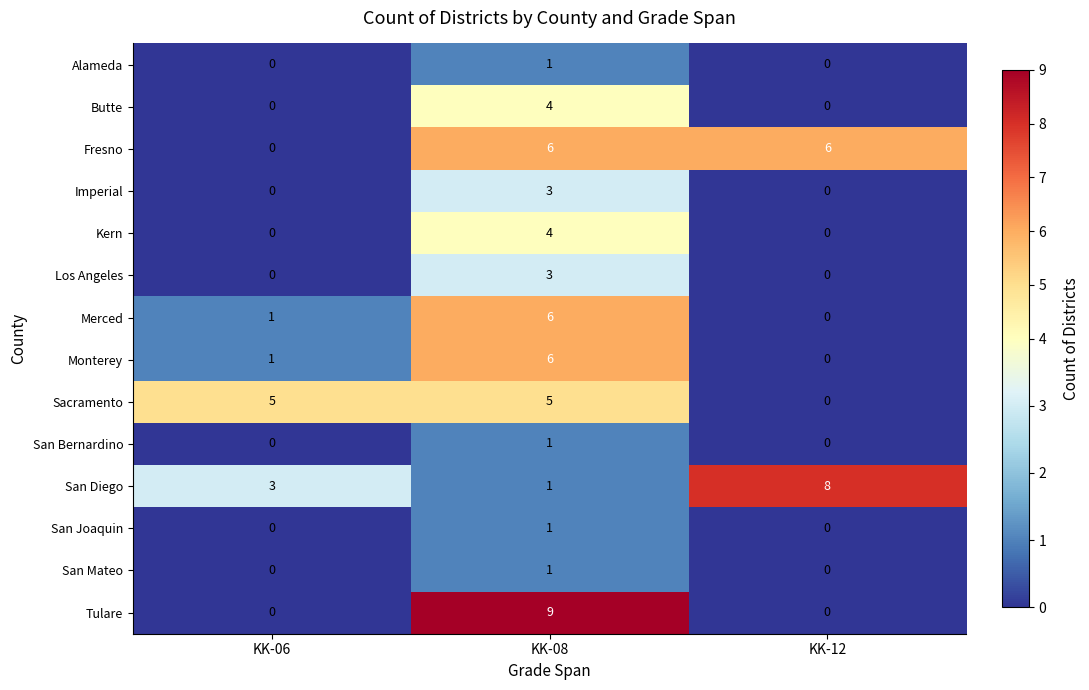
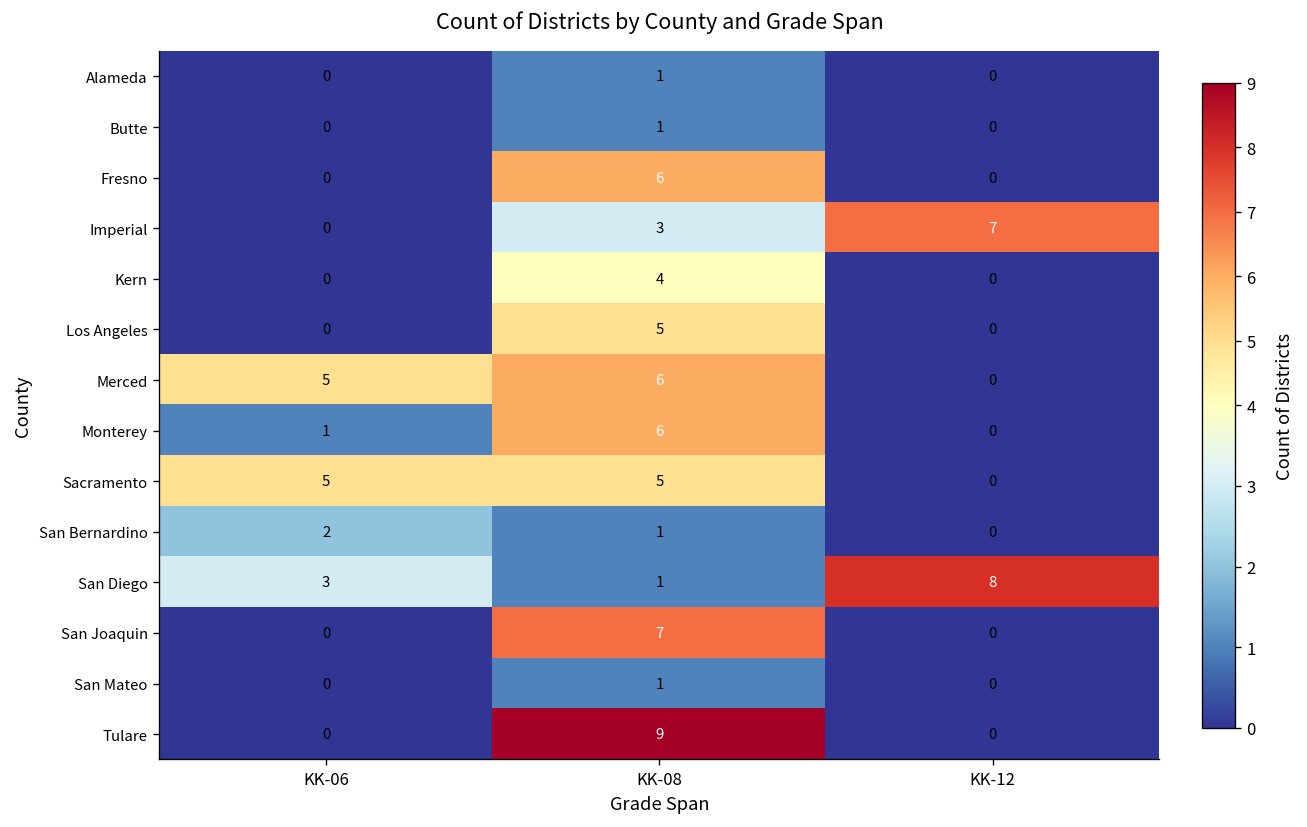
Butte, KK-08: 4 -> 1
Fresno, KK-12: 6 -> 0
Imperial, KK-12: 0 -> 7
Los Angeles, KK-08: 3 -> 5
Merced, KK-06: 1 -> 5
San Bernardino, KK-06: 0 -> 2
San Joaquin, KK-08: 1 -> 7
